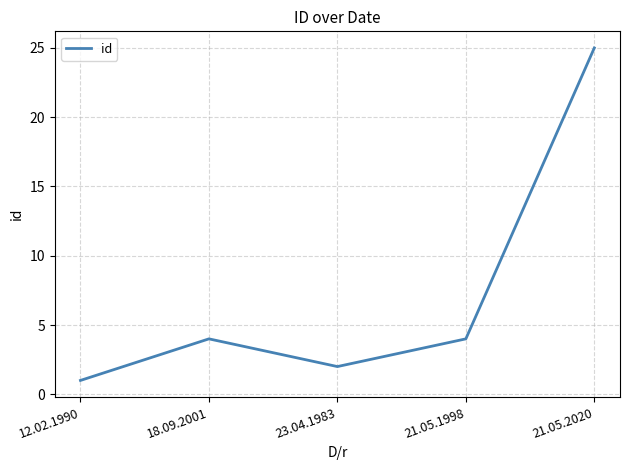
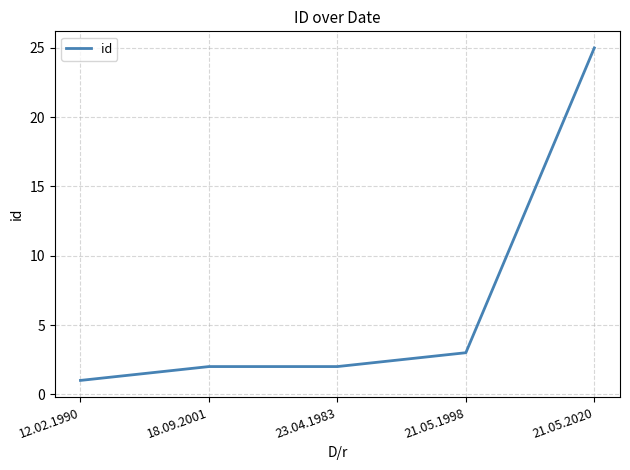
18.09.2001: 4 -> 2
21.05.1998: 4 -> 3
